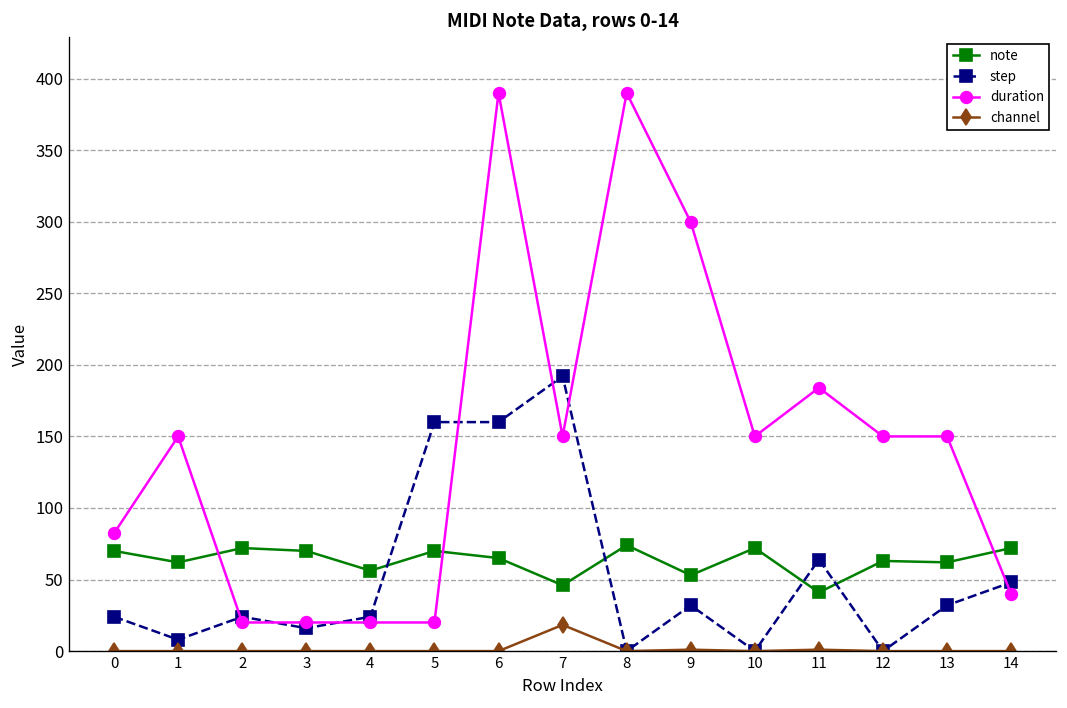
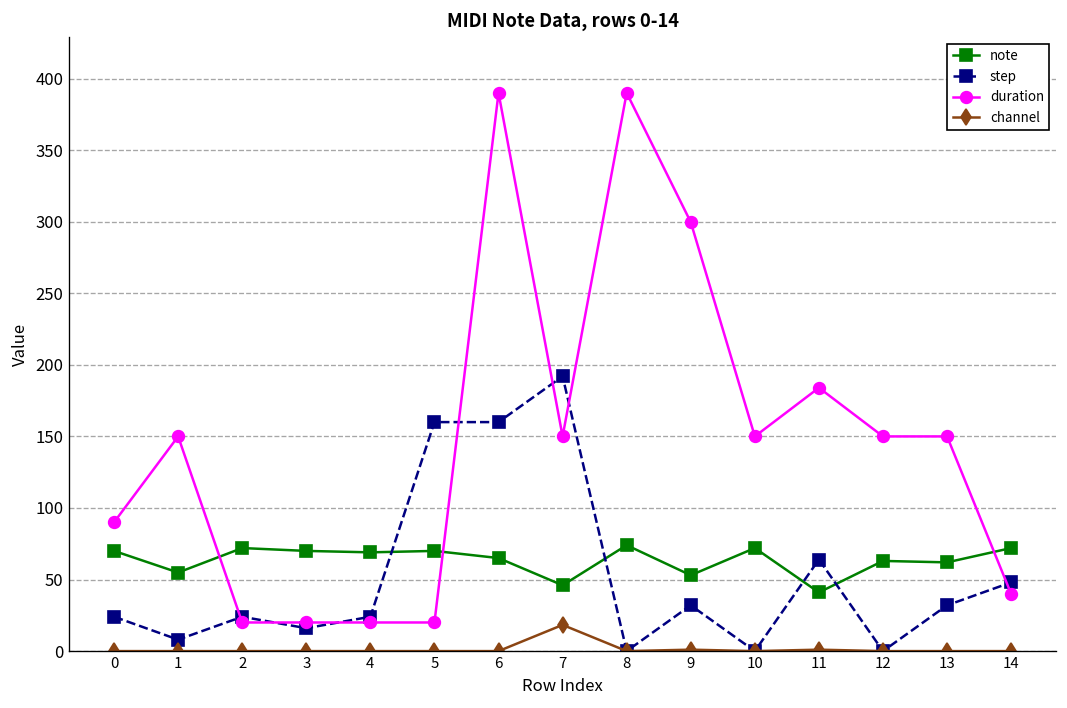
duration, 0: 82 -> 90
note, 1: 62 -> 55
note, 4: 56 -> 69
